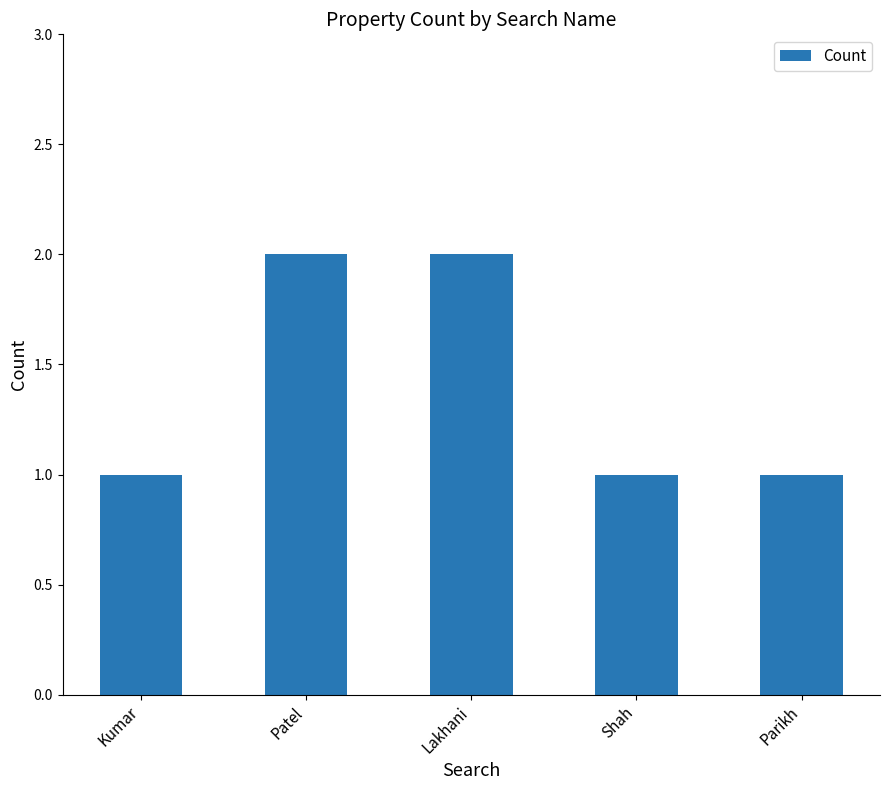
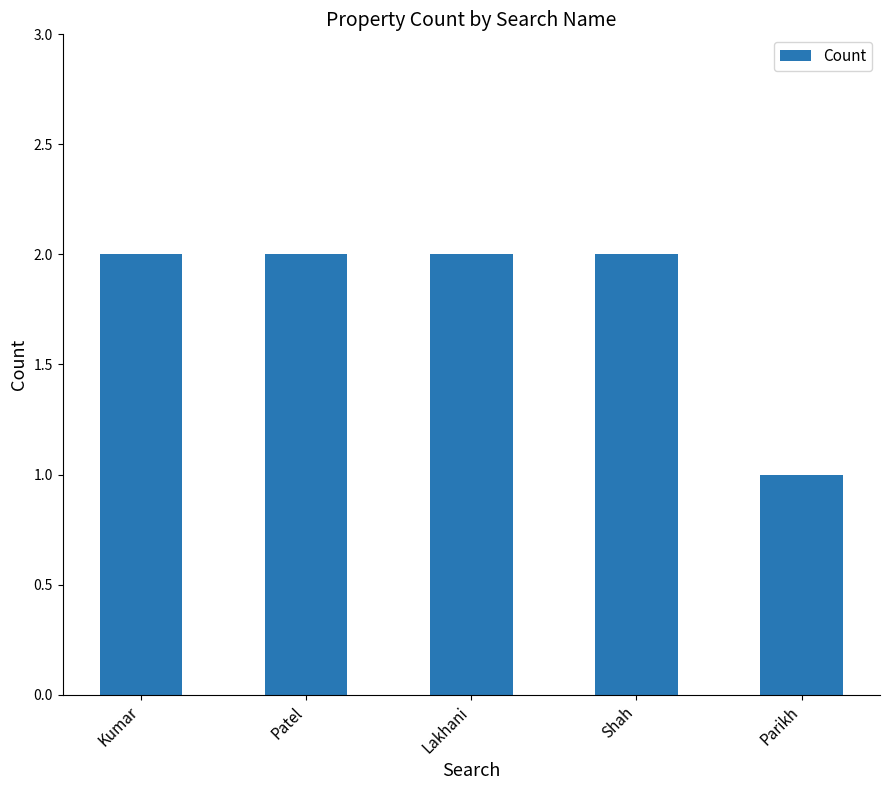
Kumar: 1 -> 2
Shah: 1 -> 2
